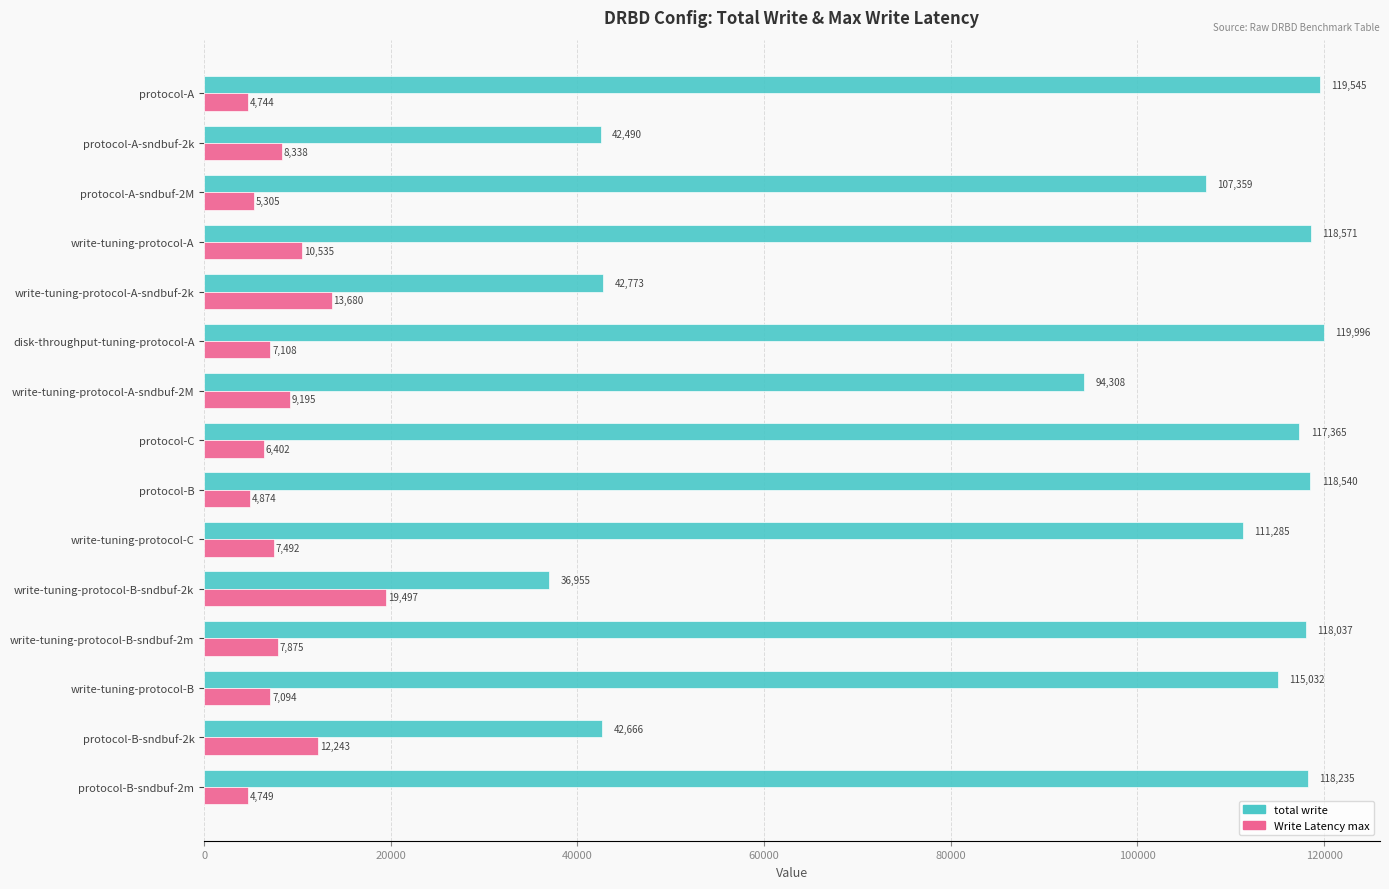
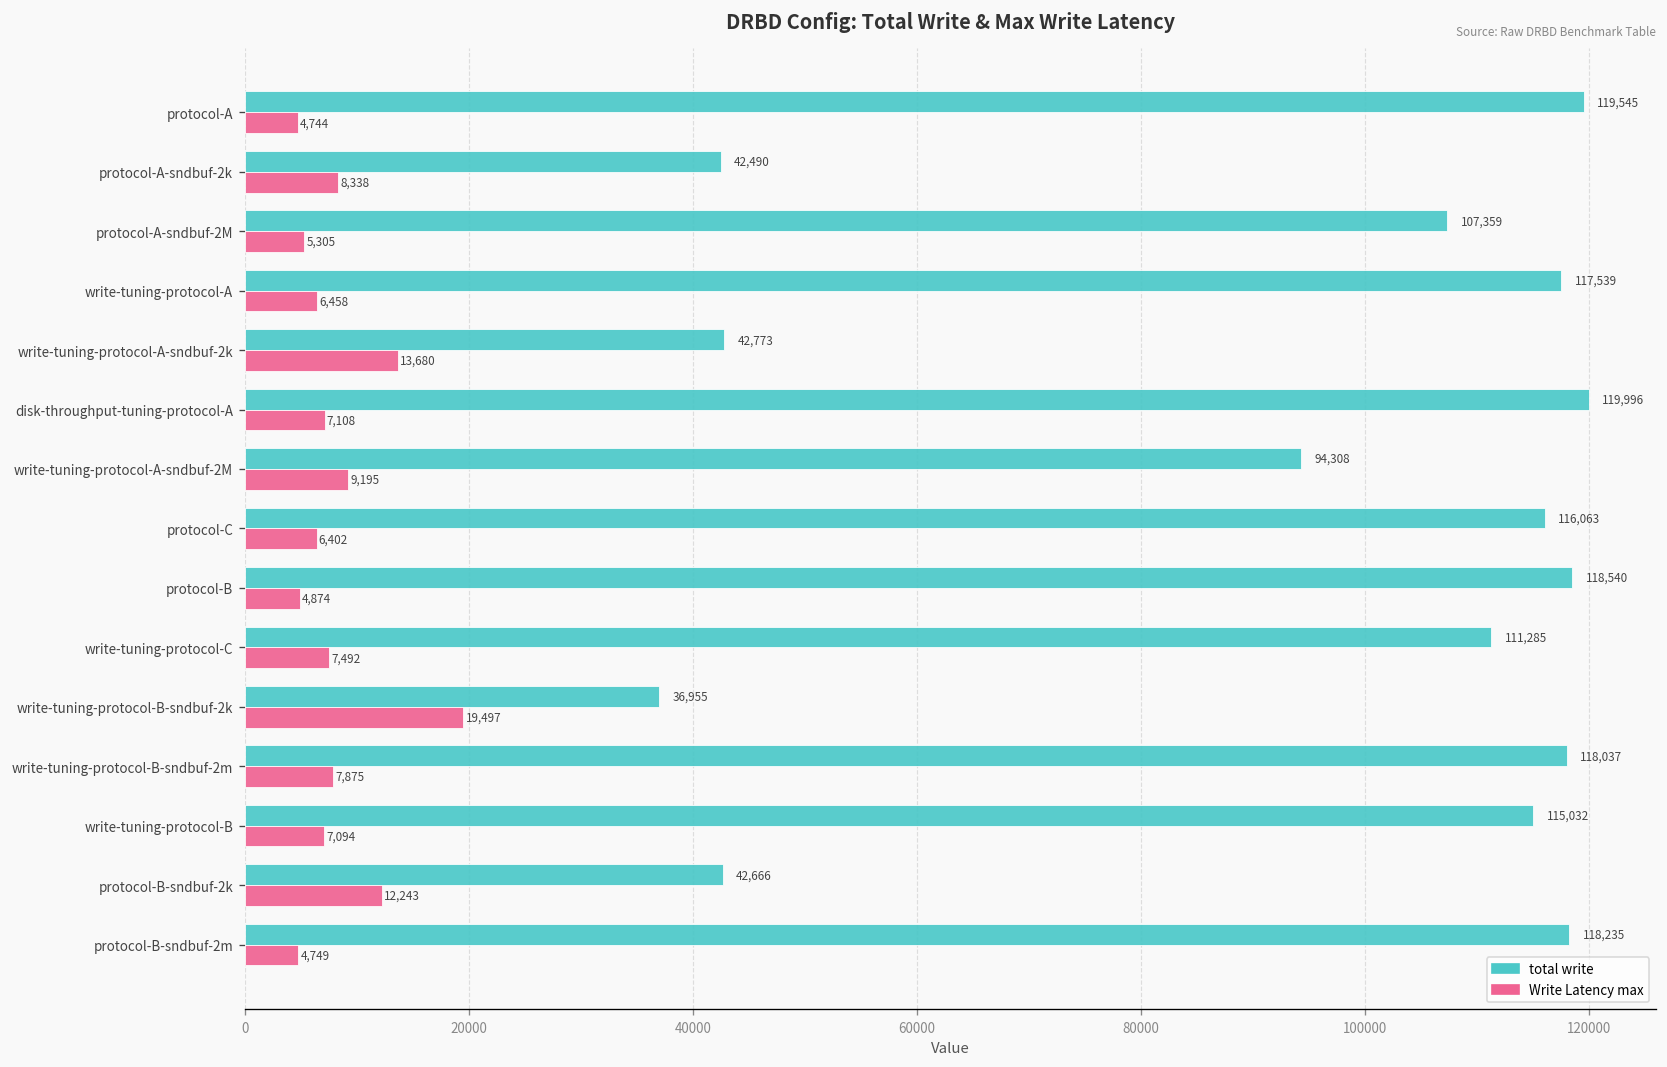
total write, write-tuning-protocol-A: 118,571 -> 117,539
Write Latency max, write-tuning-protocol-A: 10,535 -> 6,458
total write, protocol-C: 117,365 -> 116,063
